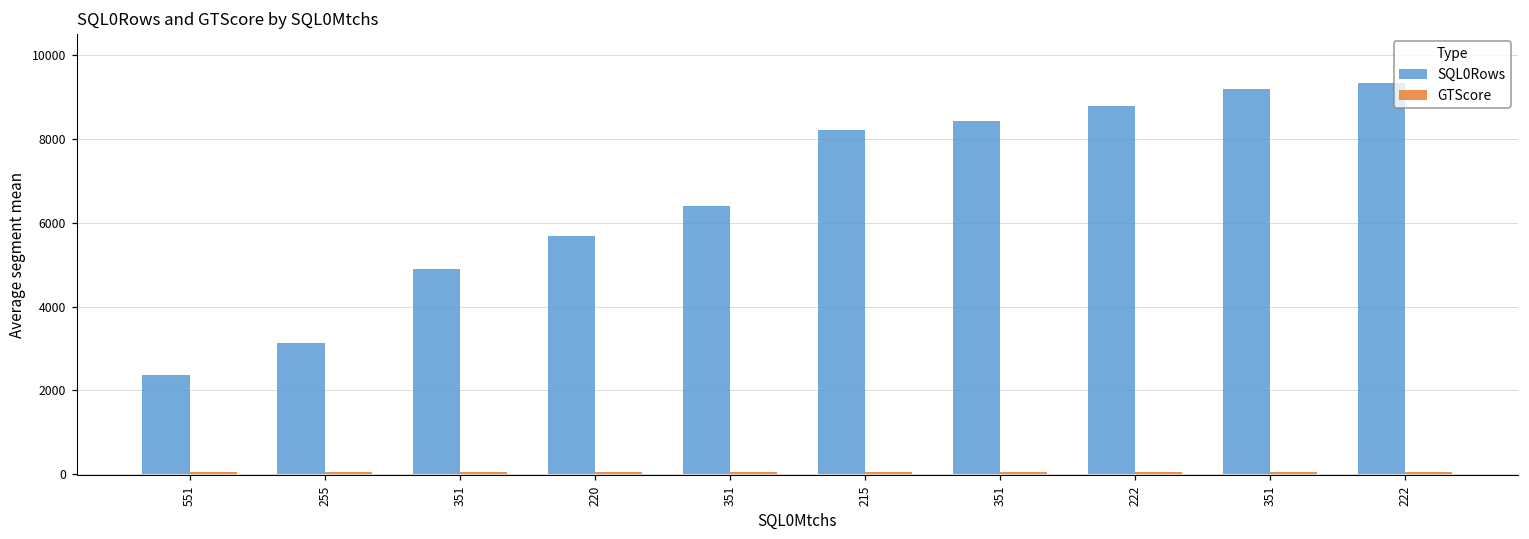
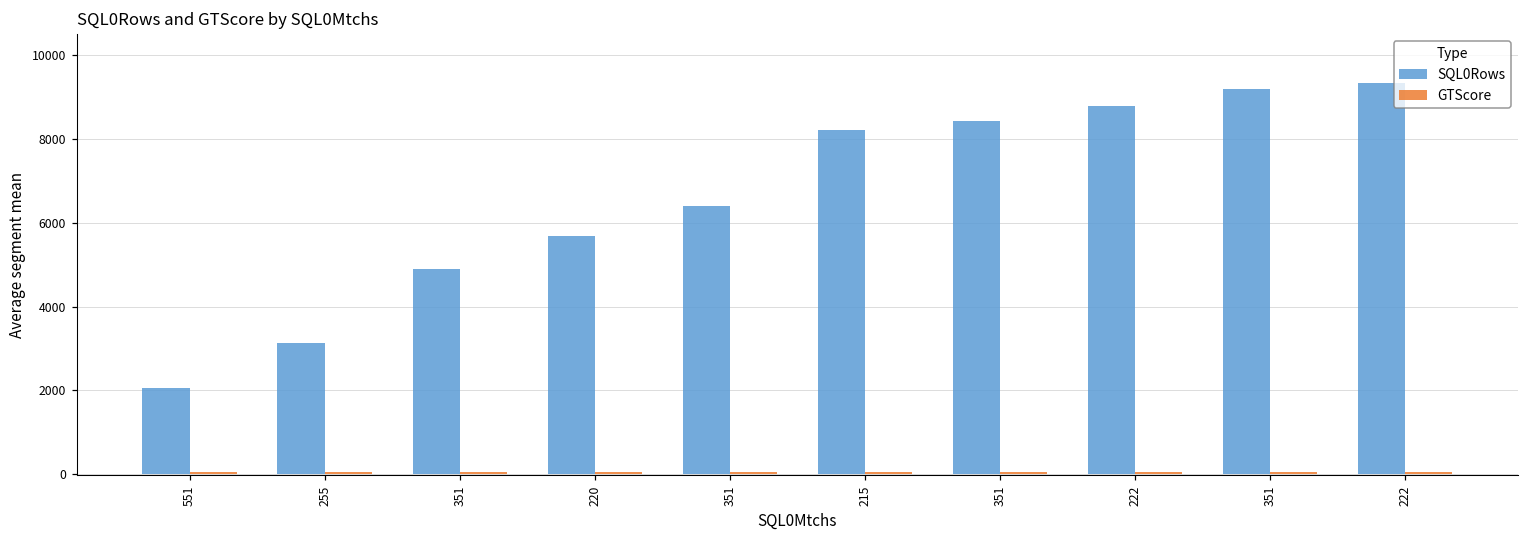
SQL0Rows, 551: 2400 -> 2100
